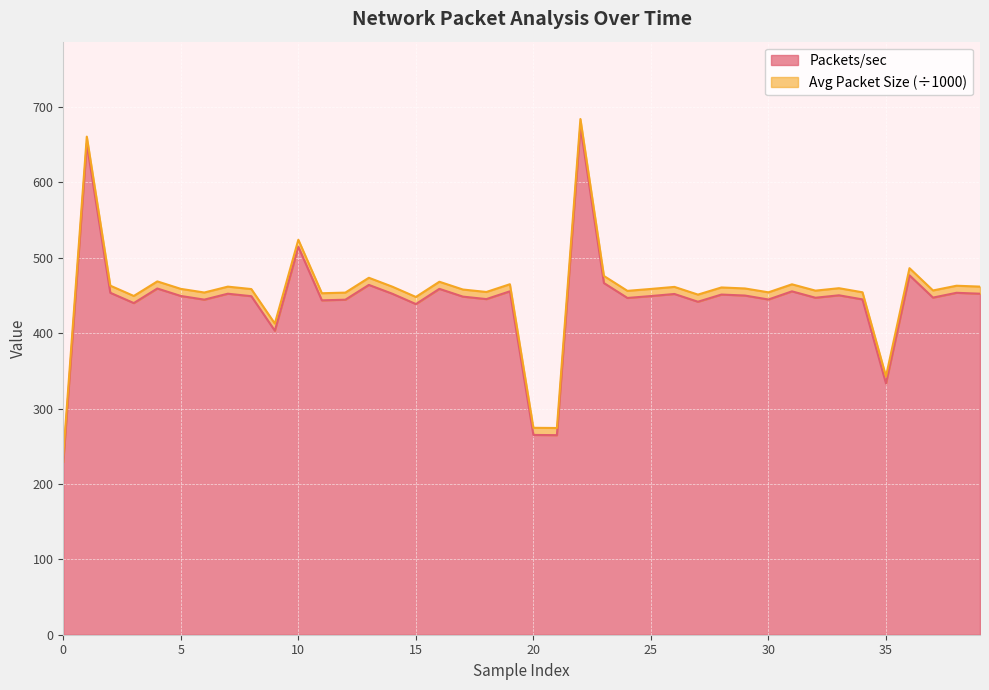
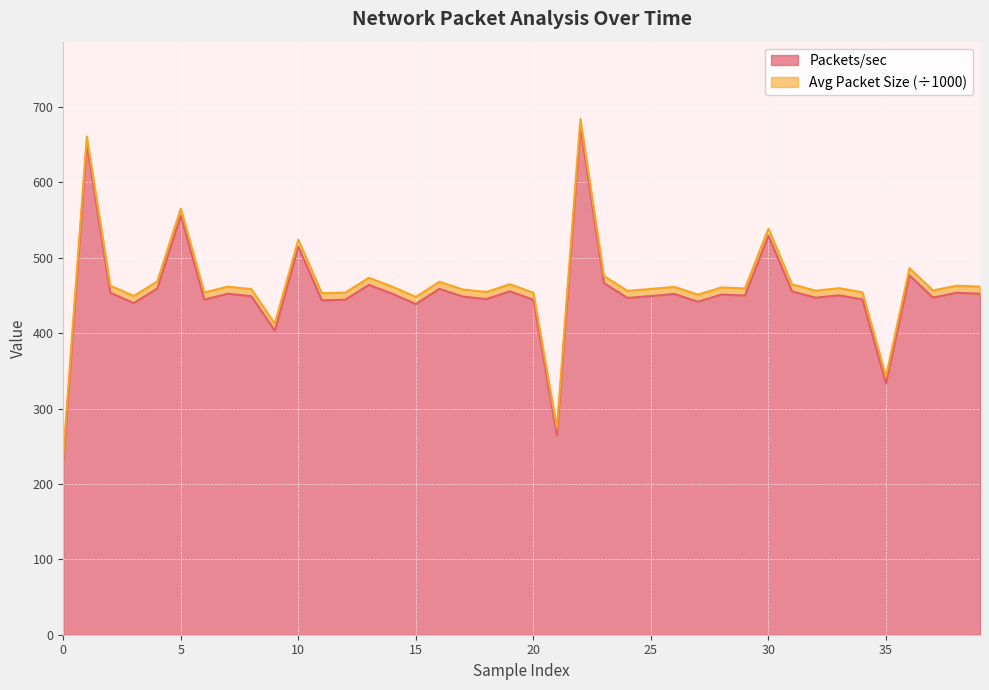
Packets/sec, 5: 450 -> 560
Packets/sec, 20: 260 -> 440
Packets/sec, 30: 440 -> 530
